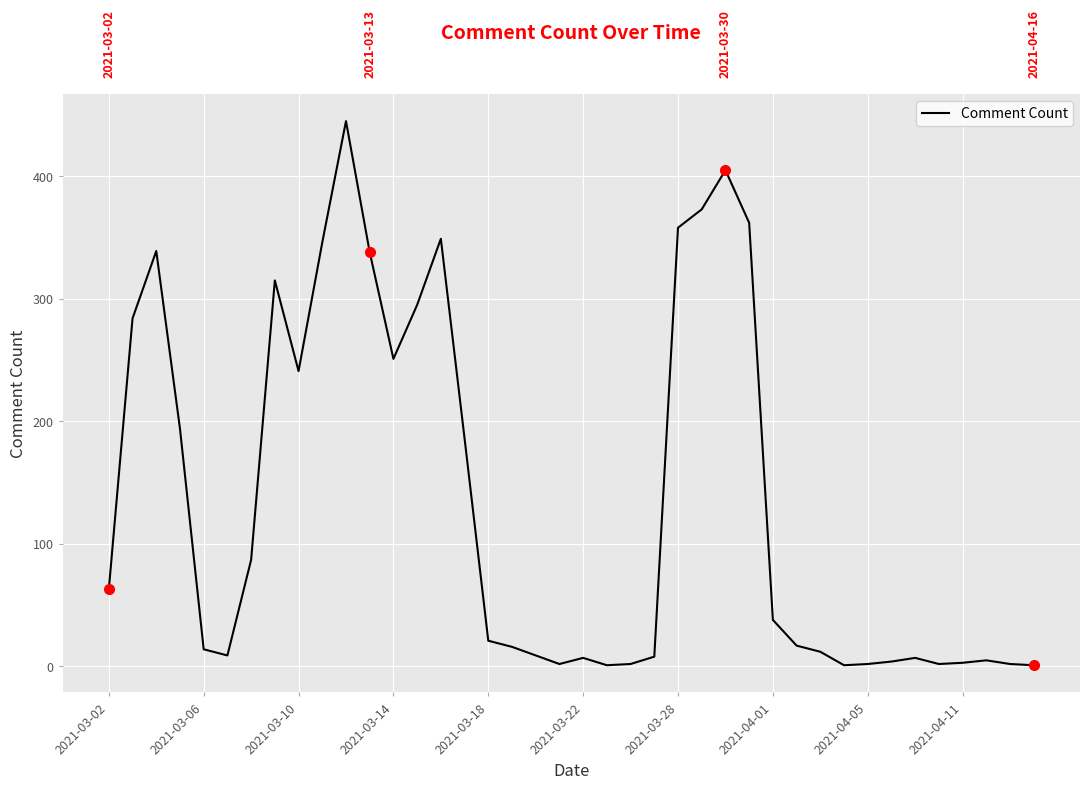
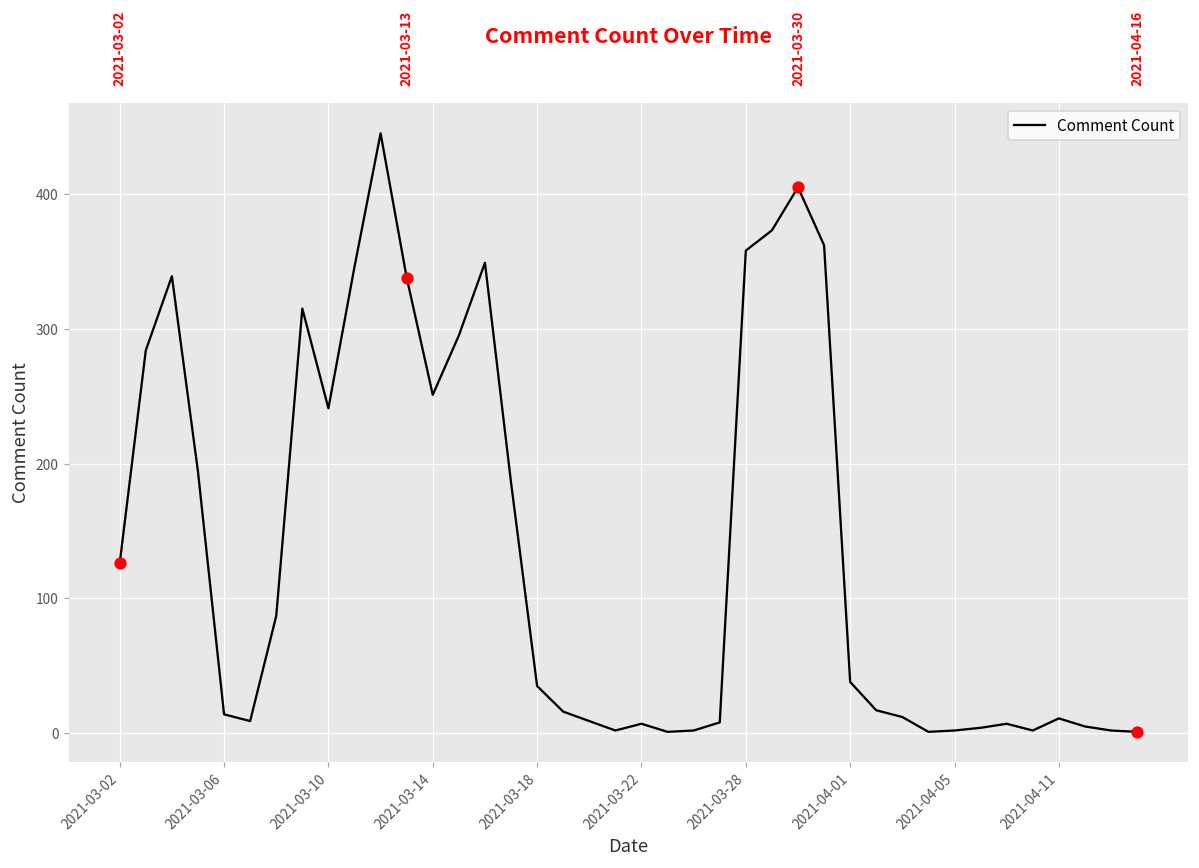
Comment Count, 2021-03-02: 63 -> 126
Comment Count, 2021-03-18: 21 -> 35
Comment Count, 2021-04-11: 3 -> 11
